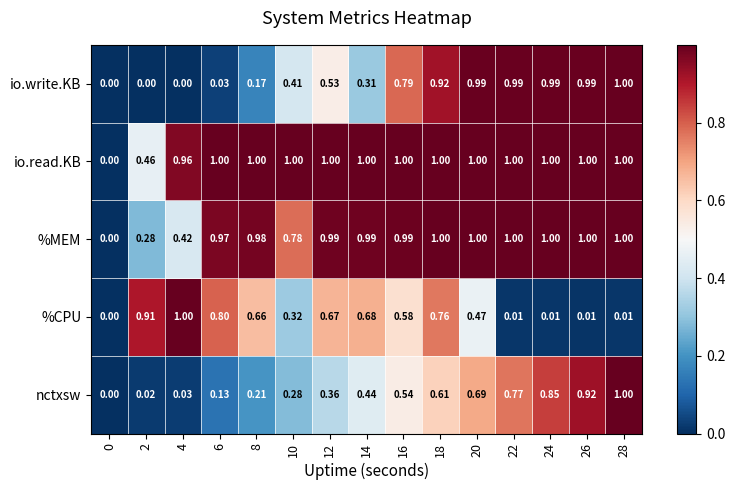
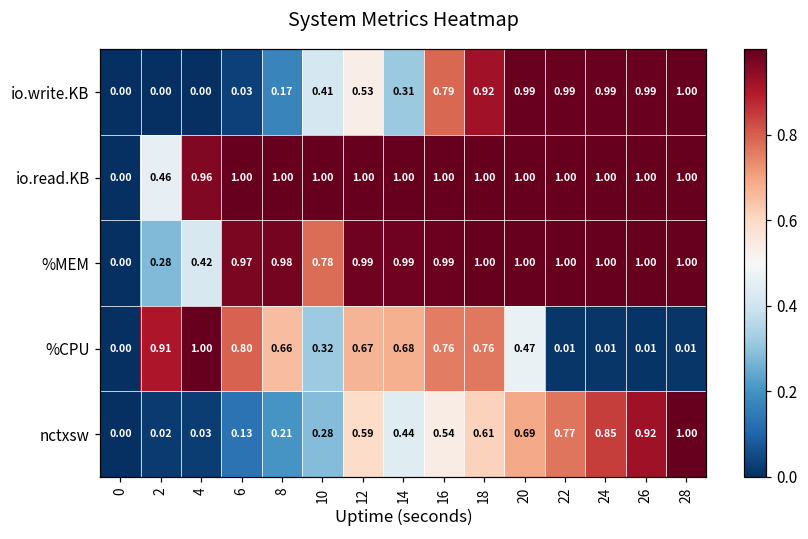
%CPU, 16: 0.58 -> 0.76
nctxsw, 12: 0.36 -> 0.59
